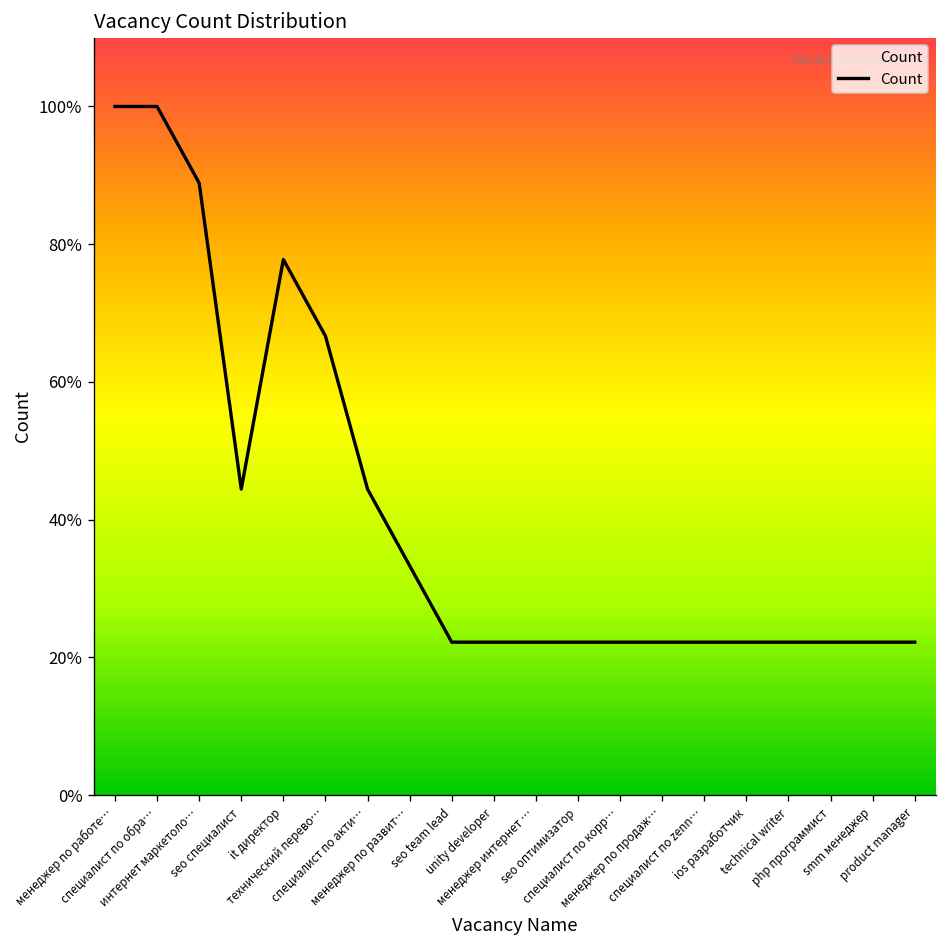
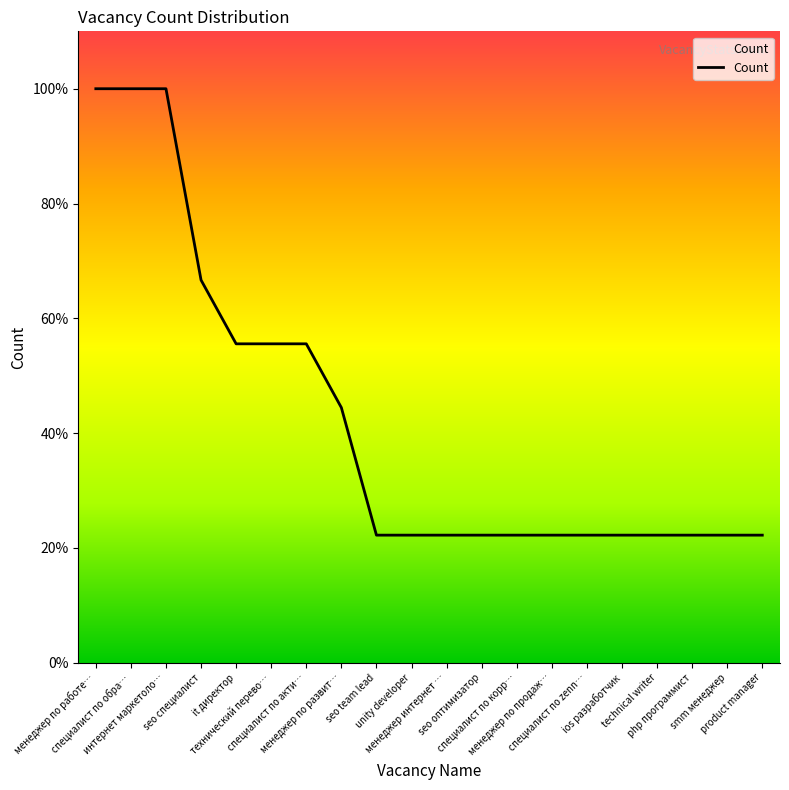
интернет маркетоло…: 89% -> 100%
seo специалист: 44% -> 67%
it директор: 78% -> 56%
технический перево…: 67% -> 56%
специалист по акти…: 44% -> 56%
менеджер по развит…: 33% -> 44%
